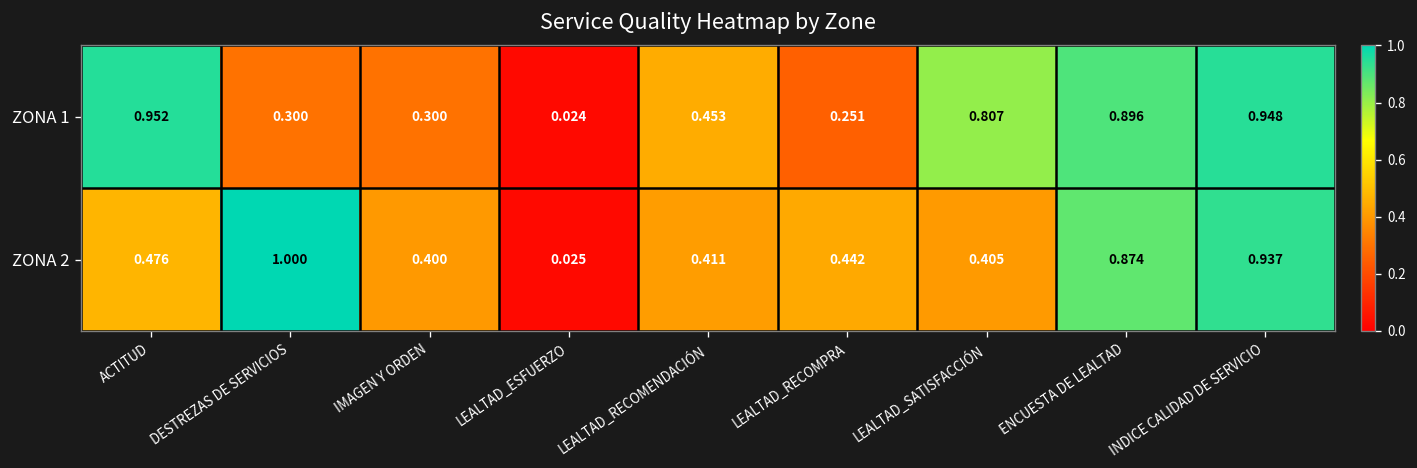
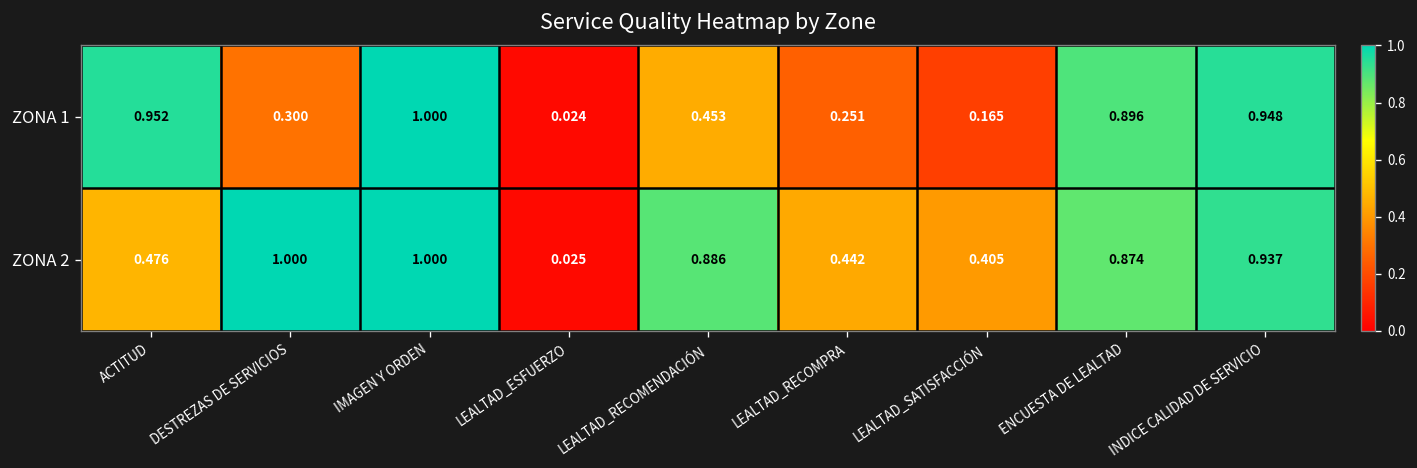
ZONA 1, IMAGEN Y ORDEN: 0.300 -> 1.000
ZONA 1, LEALTAD_SATISFACCIÓN: 0.807 -> 0.165
ZONA 2, IMAGEN Y ORDEN: 0.400 -> 1.000
ZONA 2, LEALTAD_RECOMENDACIÓN: 0.411 -> 0.886
